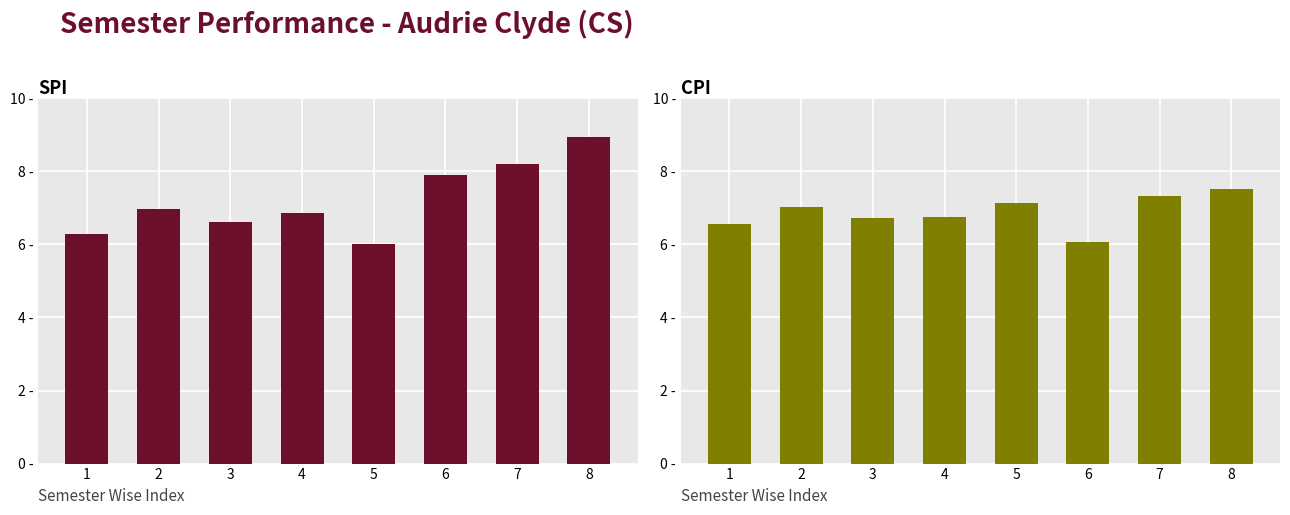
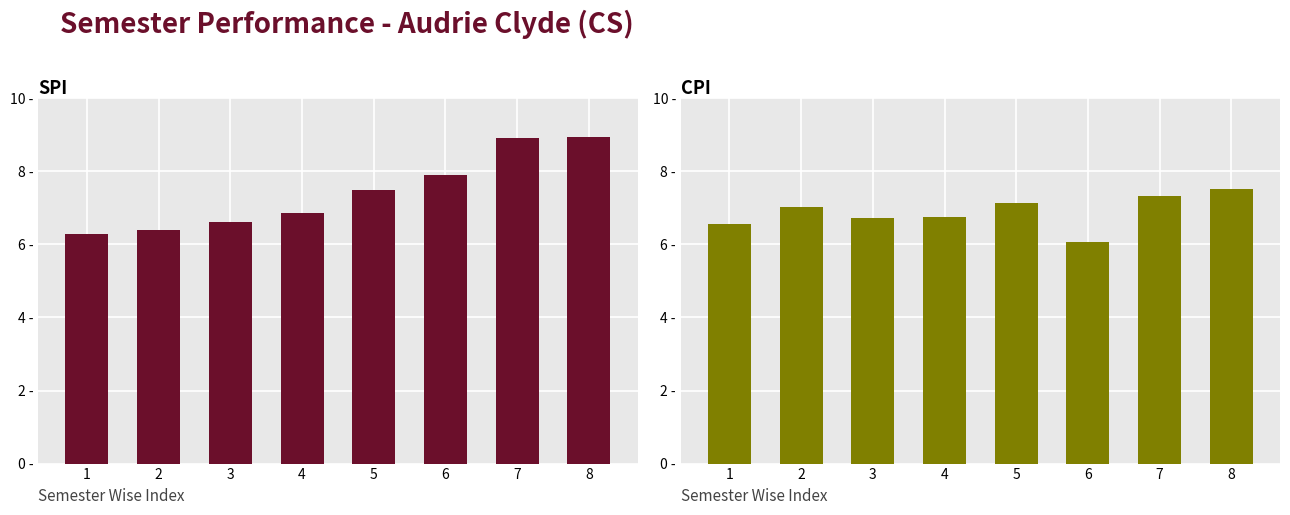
SPI, 2: 7.0 - -> 6.4 -
SPI, 5: 6.0 - -> 7.5 -
SPI, 7: 8.2 - -> 8.9 -
